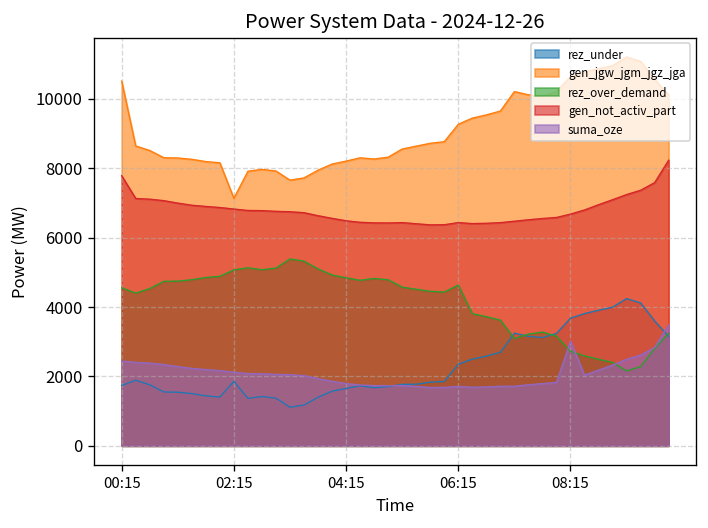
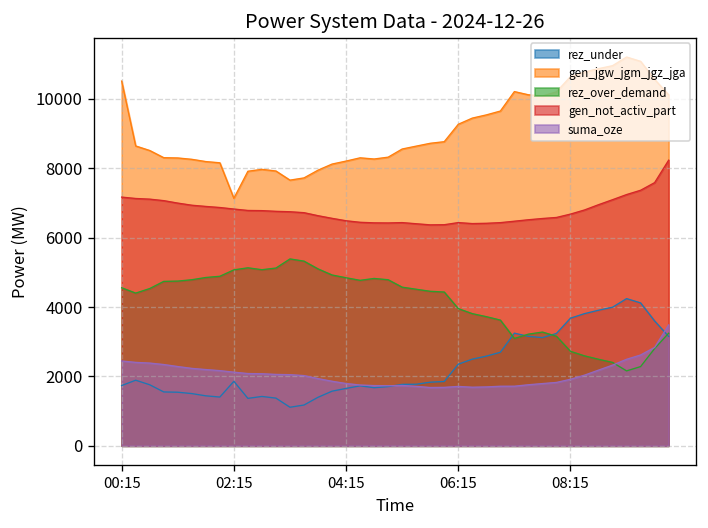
gen_not_activ_part, 00:15: 7800 -> 7200
rez_over_demand, 06:15: 4600 -> 4000
suma_oze, 08:15: 3000 -> 1900
